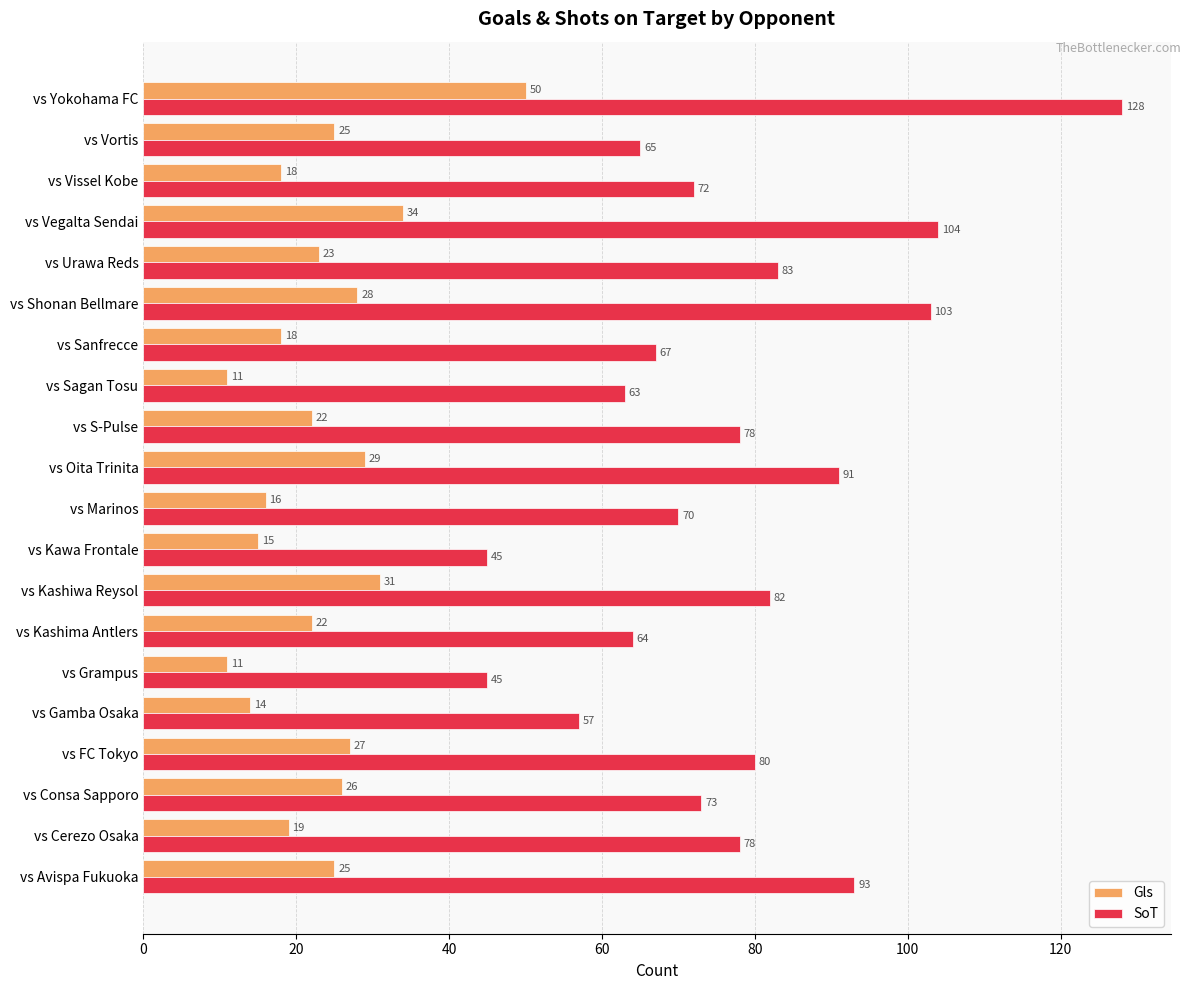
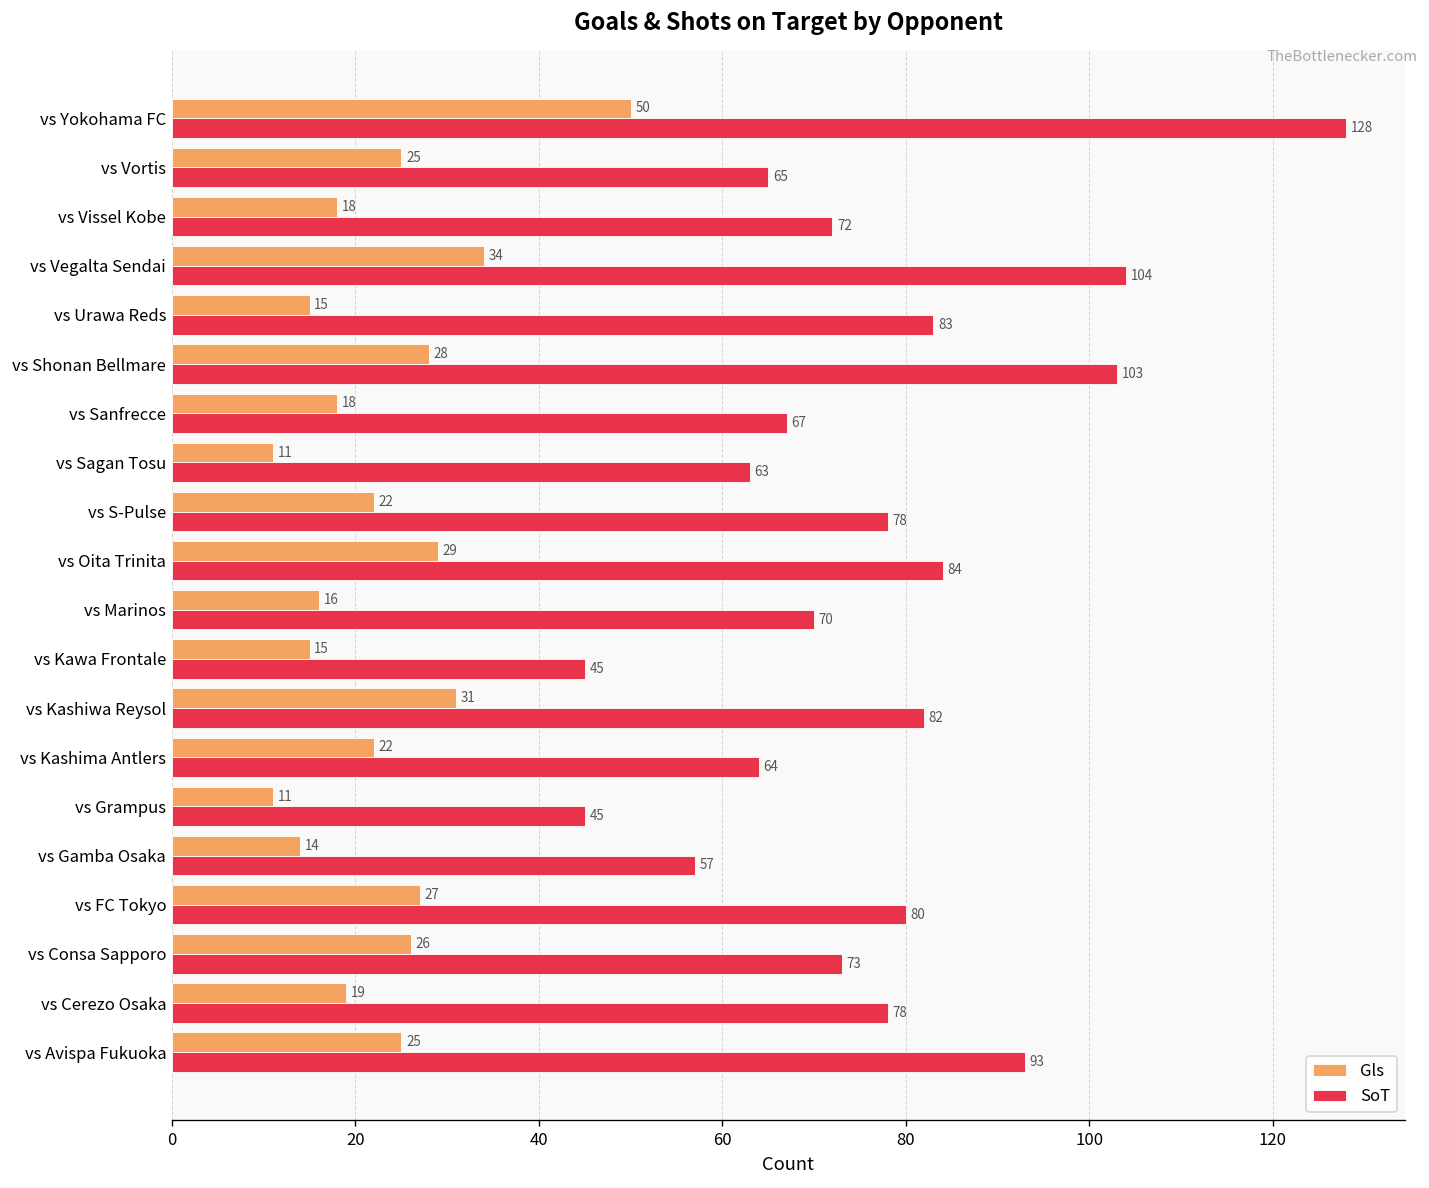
Gls, vs Urawa Reds: 23 -> 15
SoT, vs Oita Trinita: 91 -> 84
